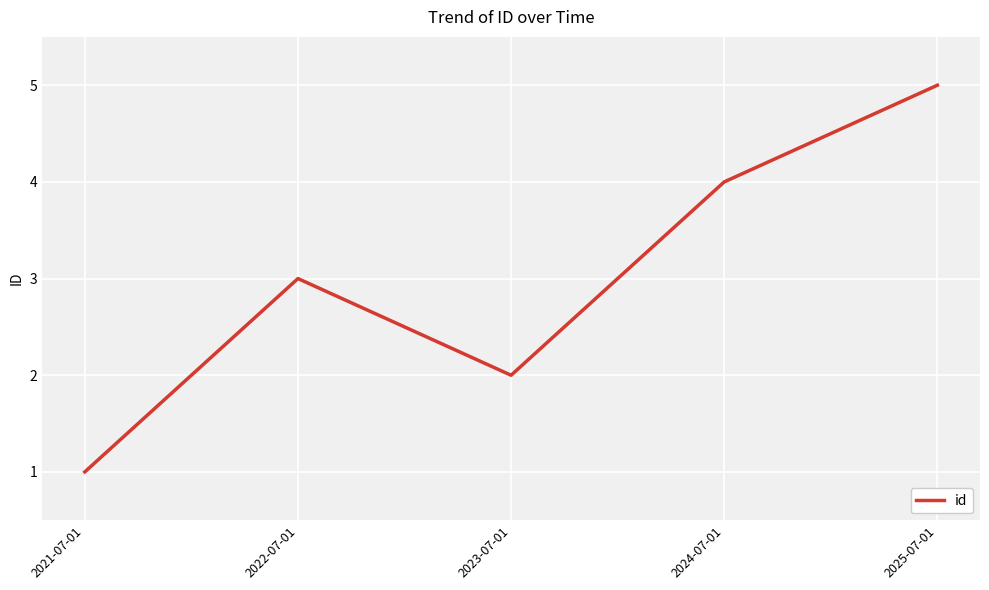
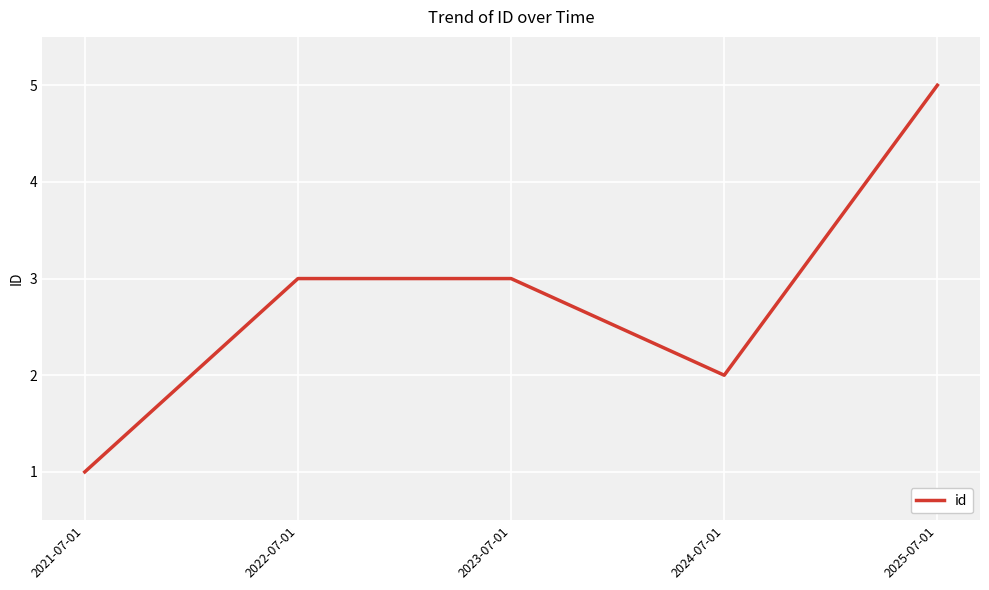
2023-07-01: 2 -> 3
2024-07-01: 4 -> 2
